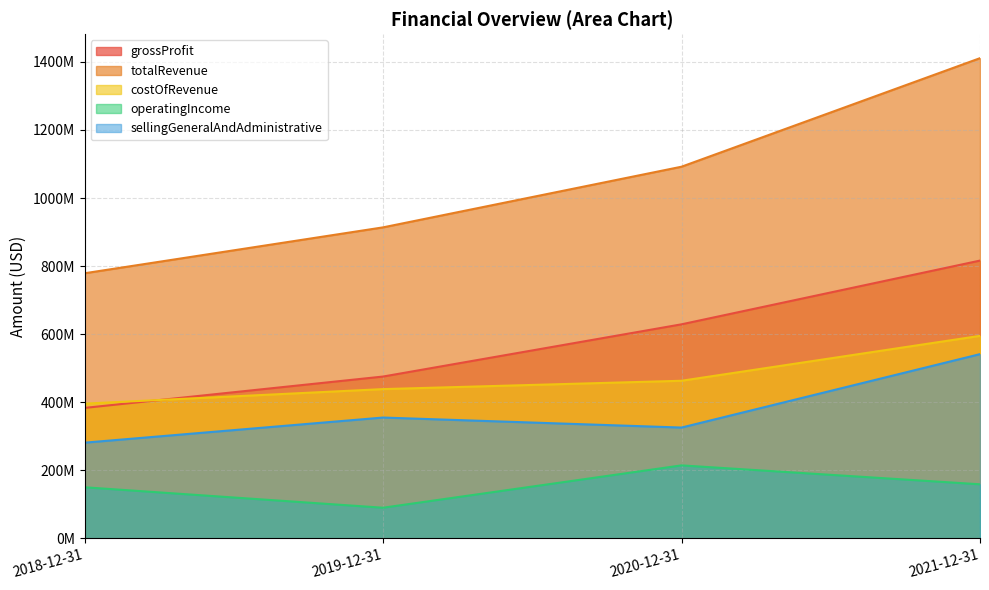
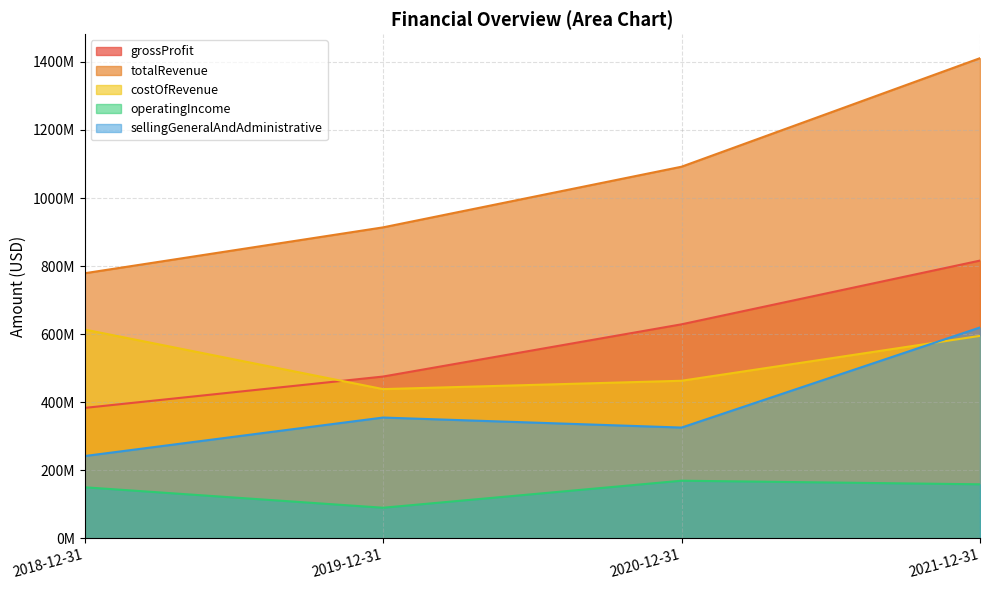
costOfRevenue, 2018-12-31: 400000000 -> 610000000
sellingGeneralAndAdministrative, 2018-12-31: 280000000 -> 240000000
operatingIncome, 2020-12-31: 210000000 -> 170000000
sellingGeneralAndAdministrative, 2021-12-31: 540000000 -> 620000000
